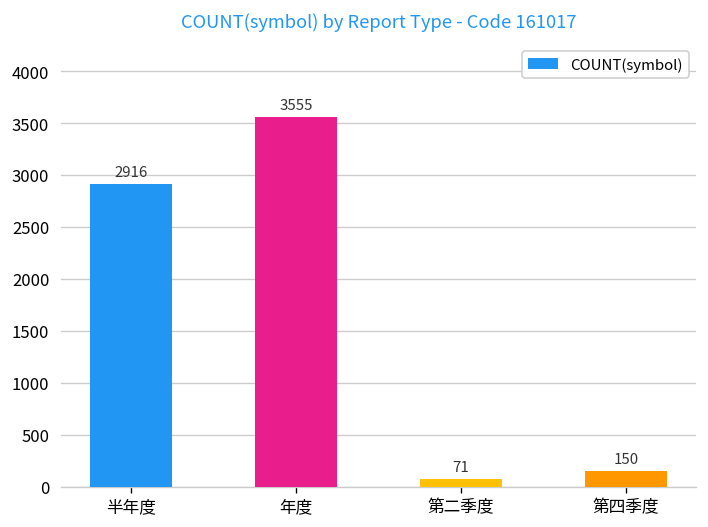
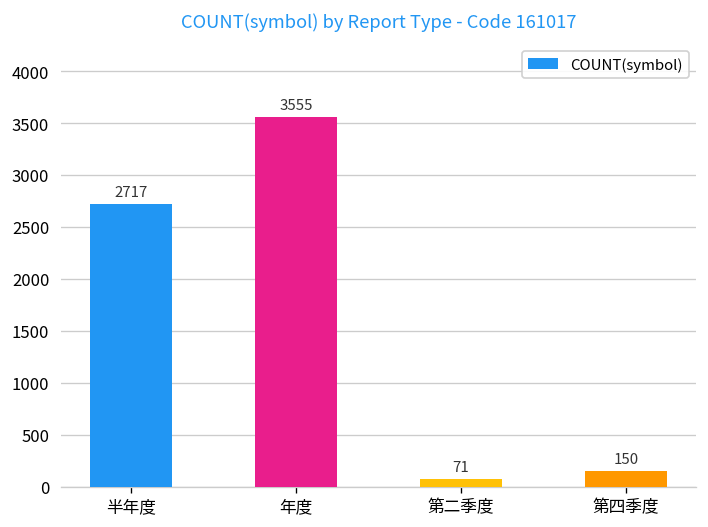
半年度: 2916 -> 2717
